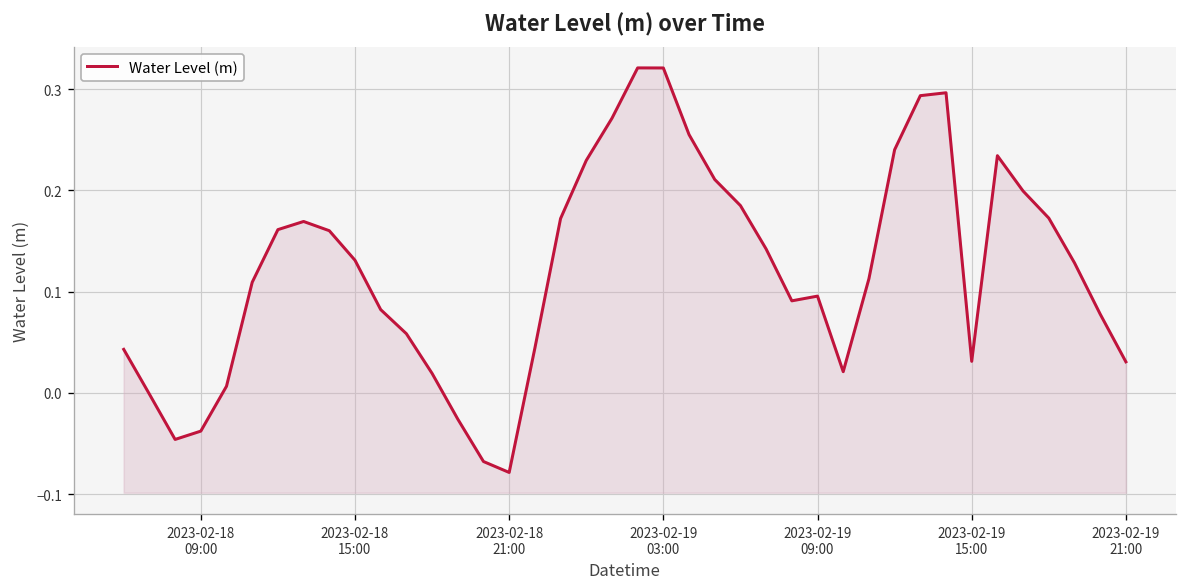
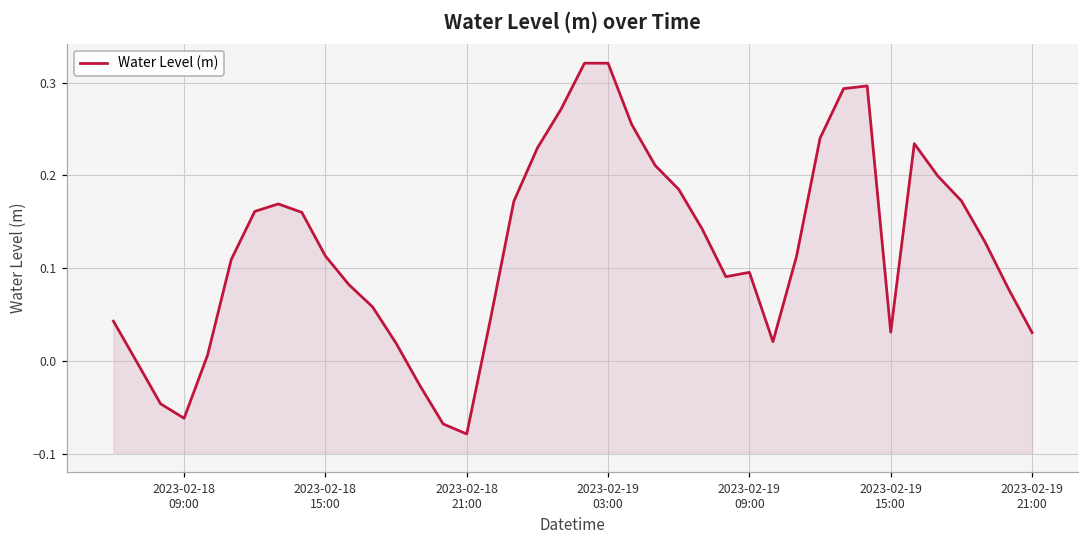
2023-02-18 09:00: -0.04 -> -0.06
2023-02-18 15:00: 0.13 -> 0.11
